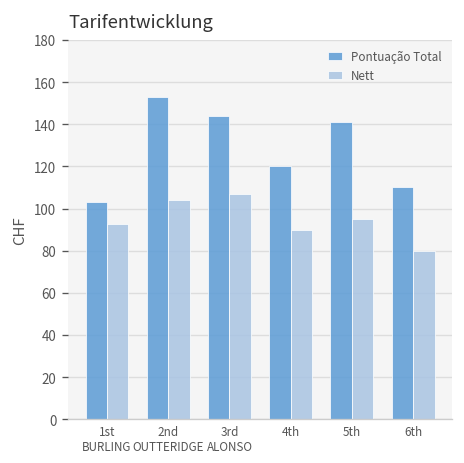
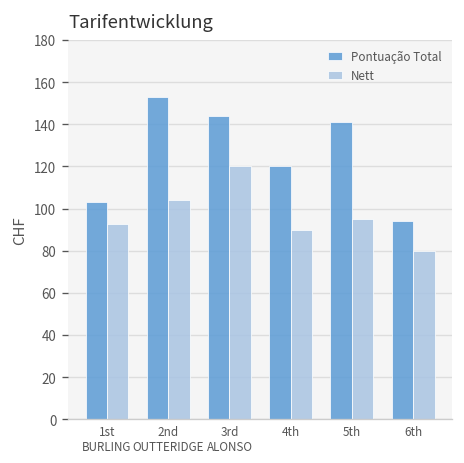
Nett, 3rd ALONSO: 107 -> 120
Pontuação Total, 6th: 110 -> 94
